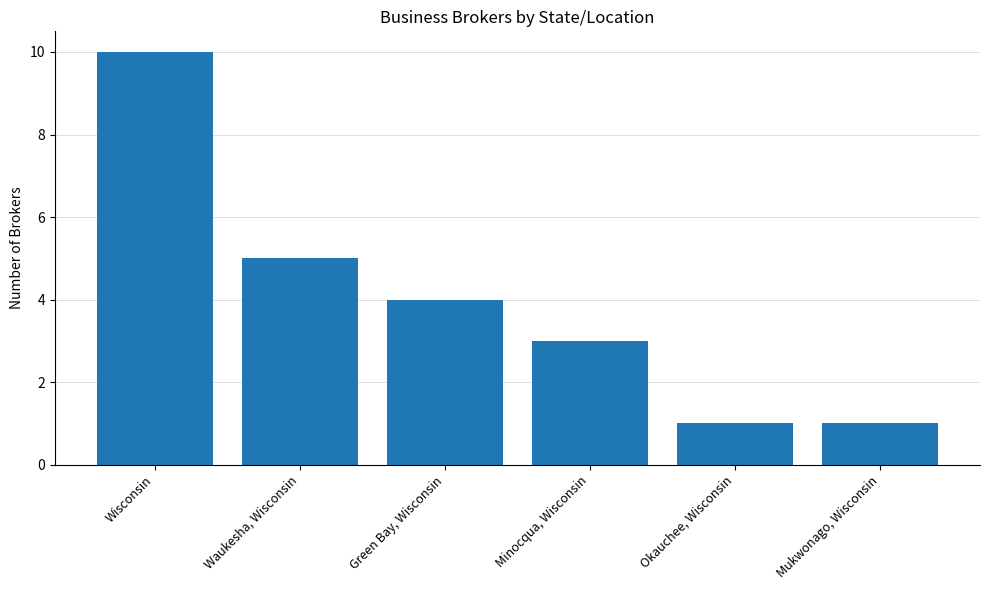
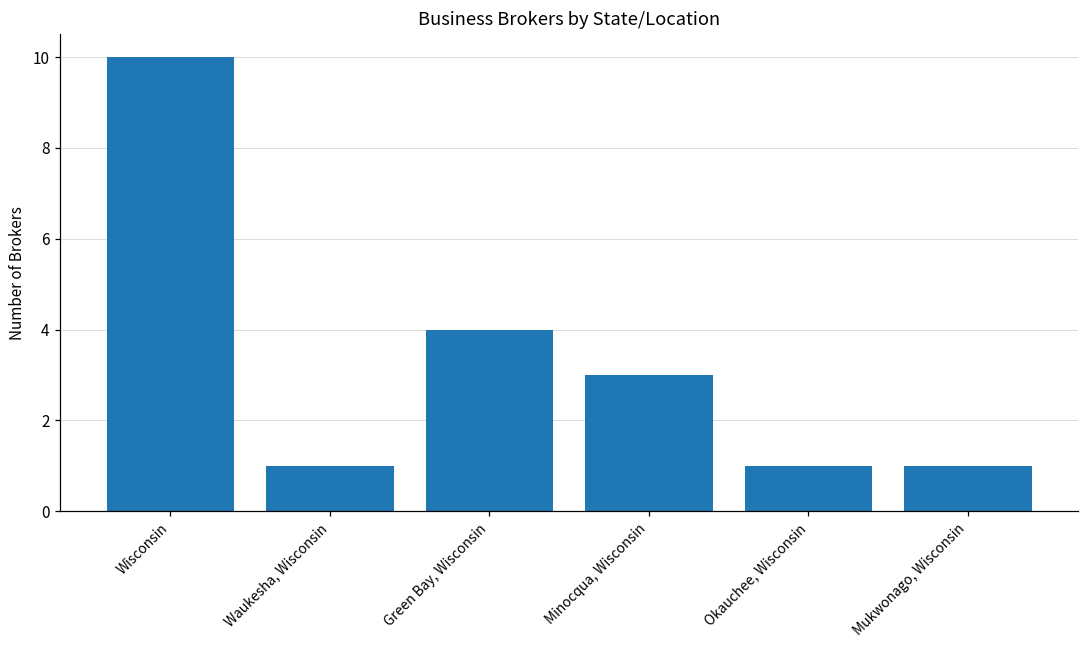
Waukesha, Wisconsin: 5 -> 1
